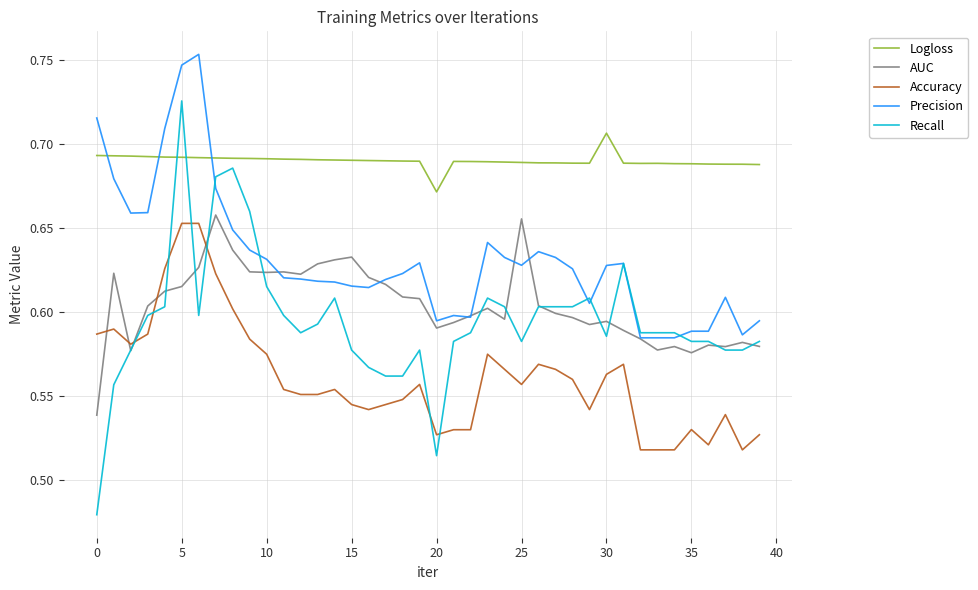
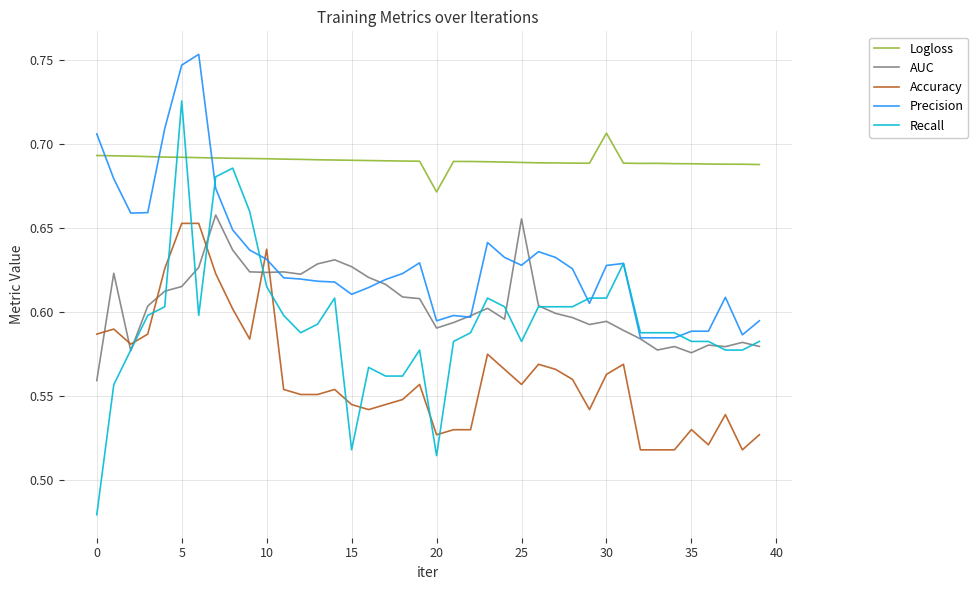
AUC, 0: 0.539 -> 0.559
Precision, 0: 0.715 -> 0.706
Accuracy, 10: 0.575 -> 0.637
AUC, 15: 0.633 -> 0.627
Precision, 15: 0.615 -> 0.610
Recall, 15: 0.577 -> 0.518
Recall, 30: 0.586 -> 0.608
